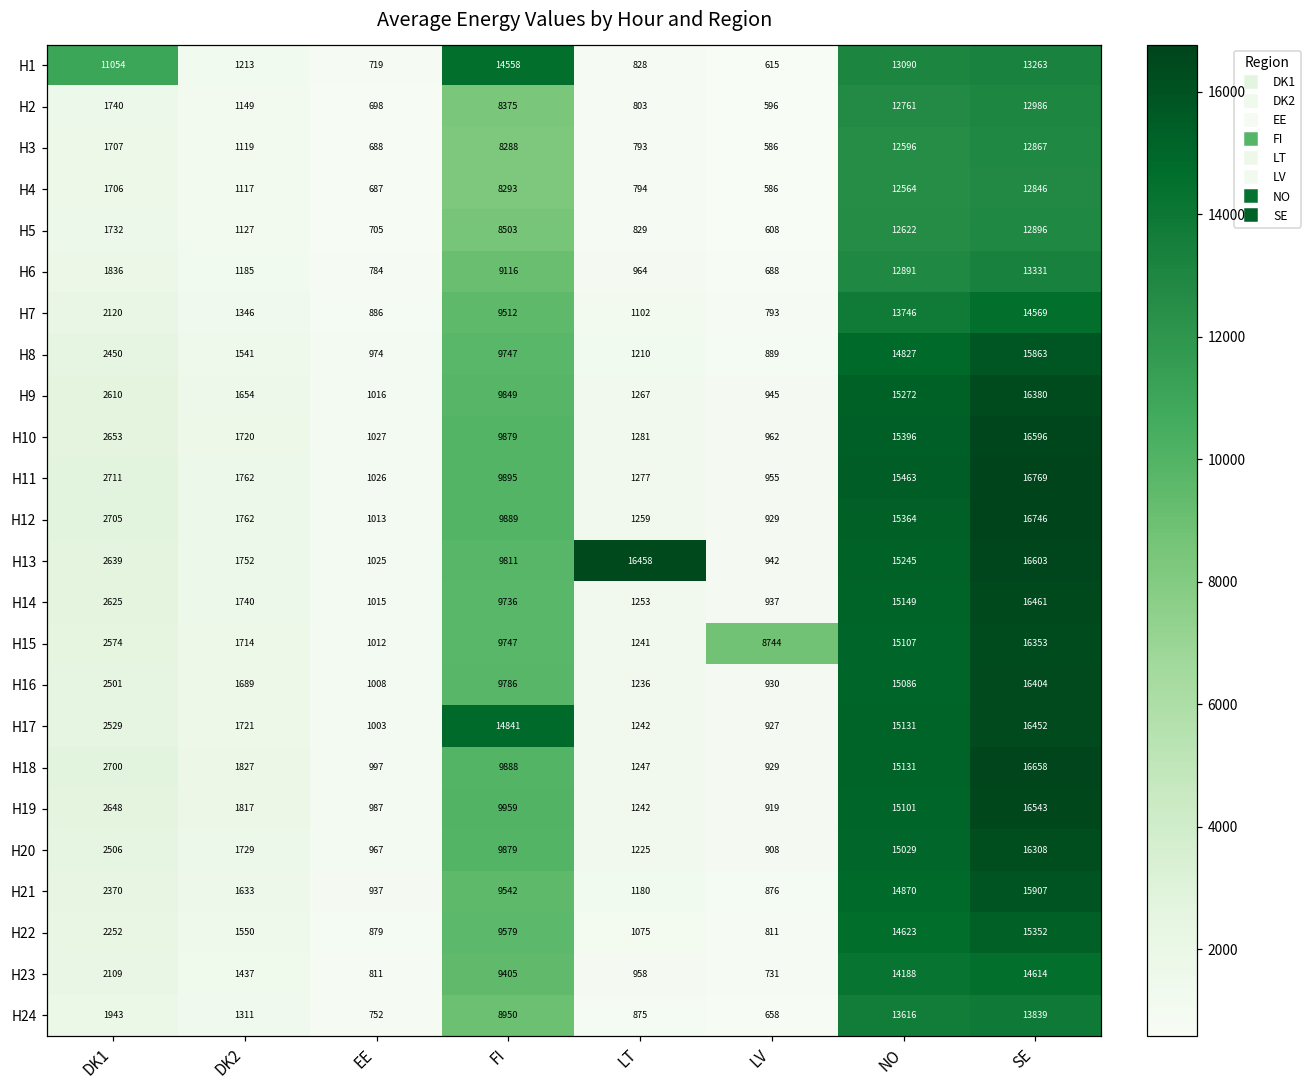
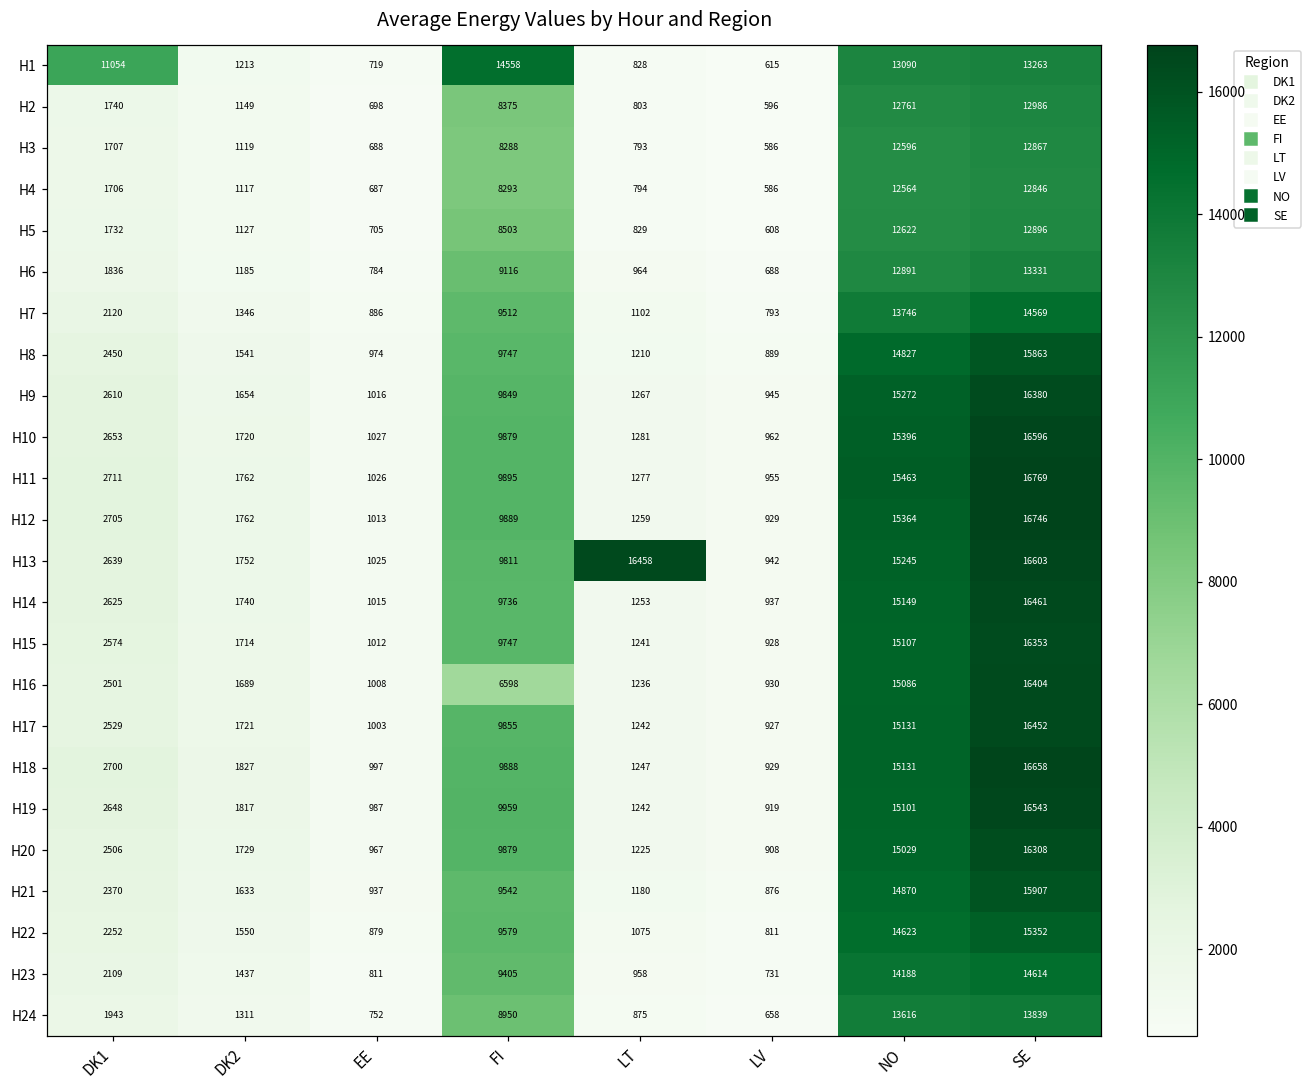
H15, LV: 8744 -> 928
H16, FI: 9786 -> 6598
H17, FI: 14841 -> 9855
